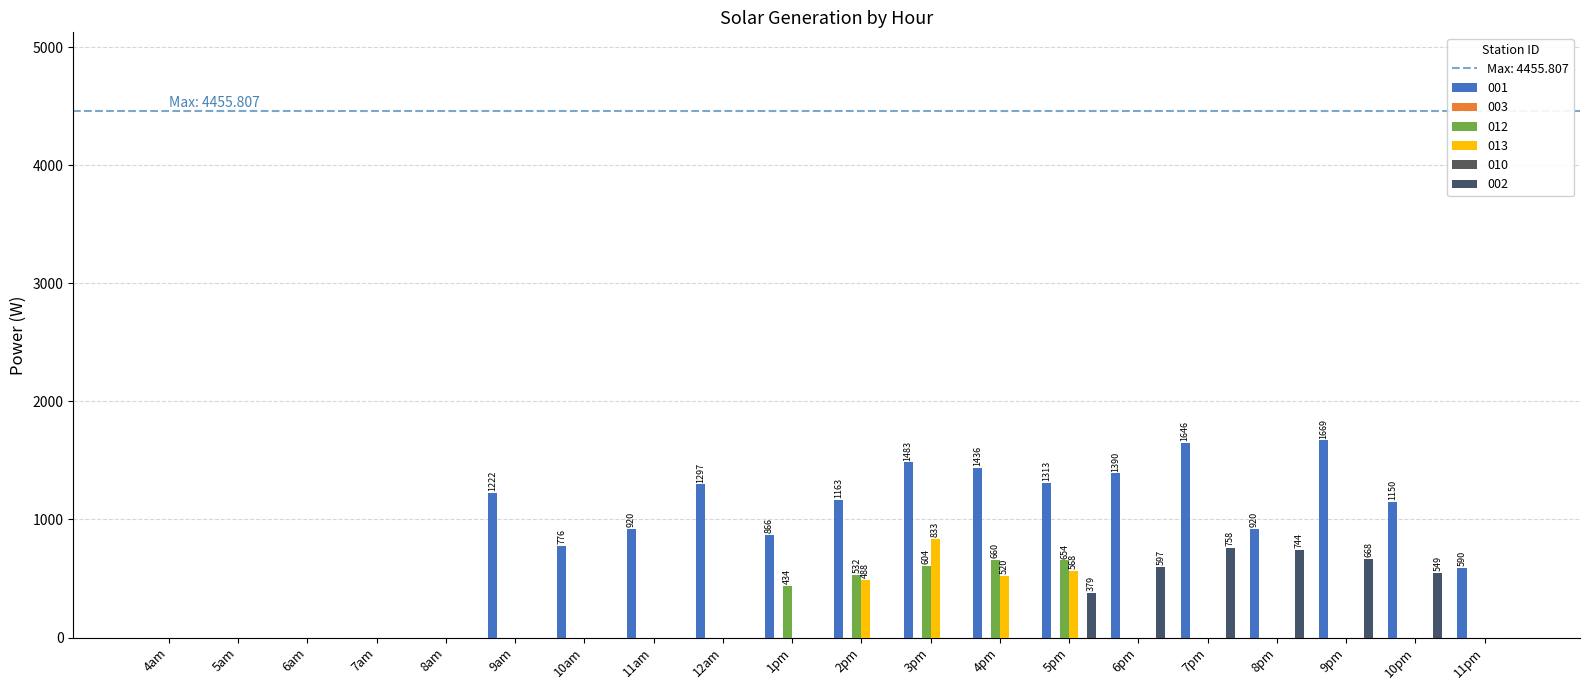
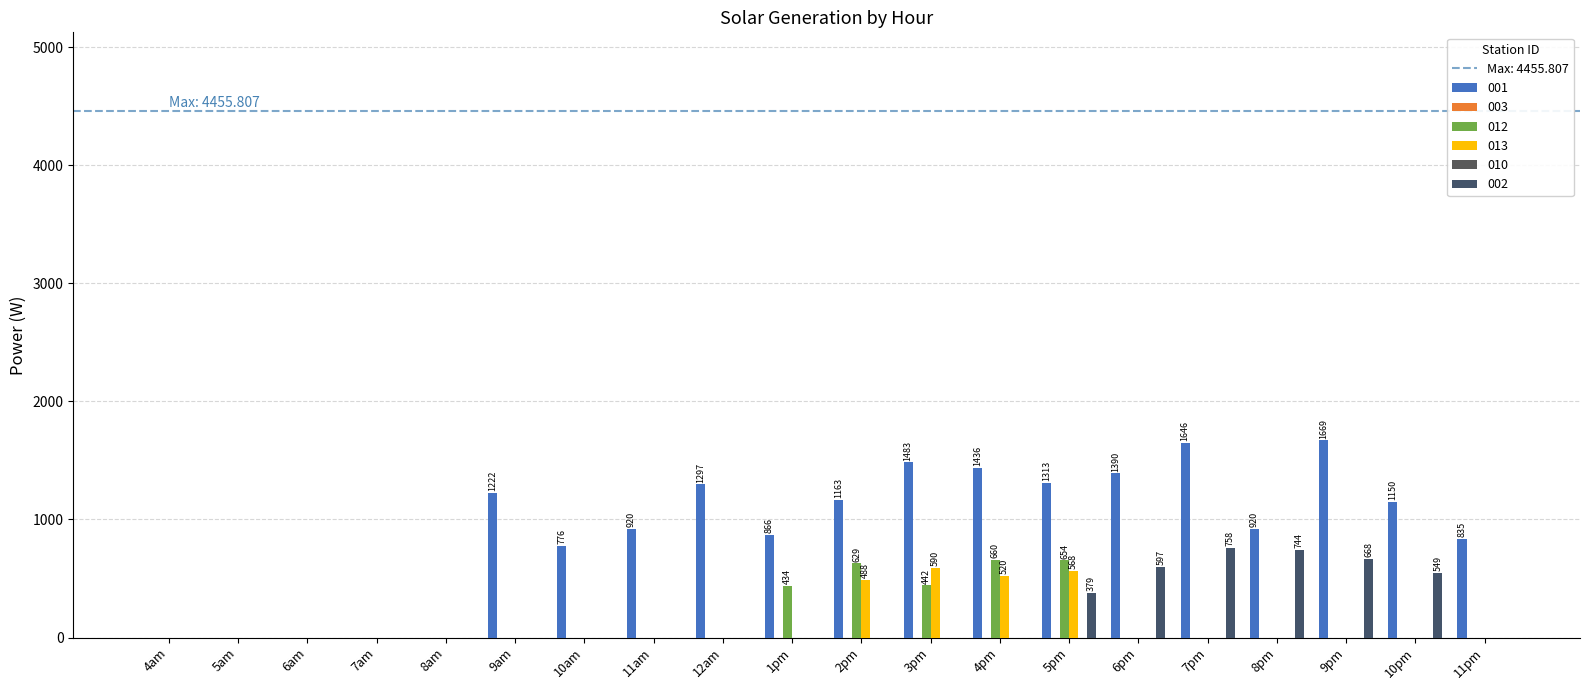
012, 2pm: 532 -> 629
012, 3pm: 604 -> 442
013, 3pm: 833 -> 590
001, 11pm: 590 -> 835
